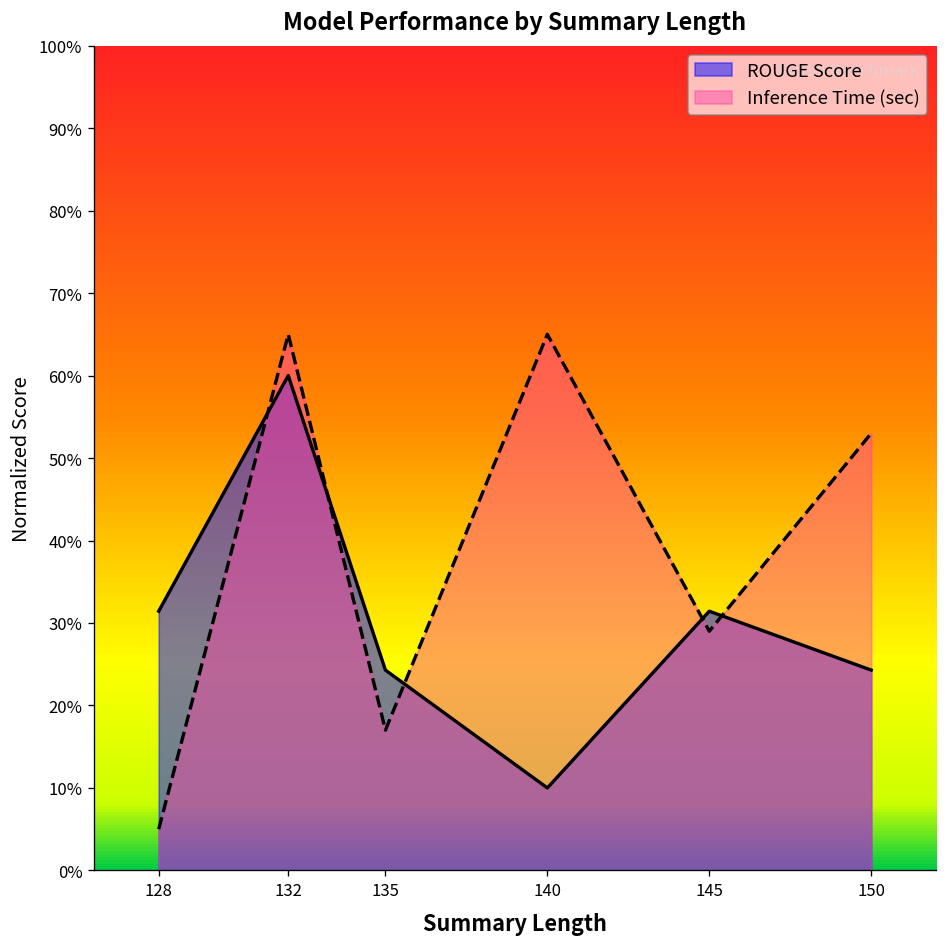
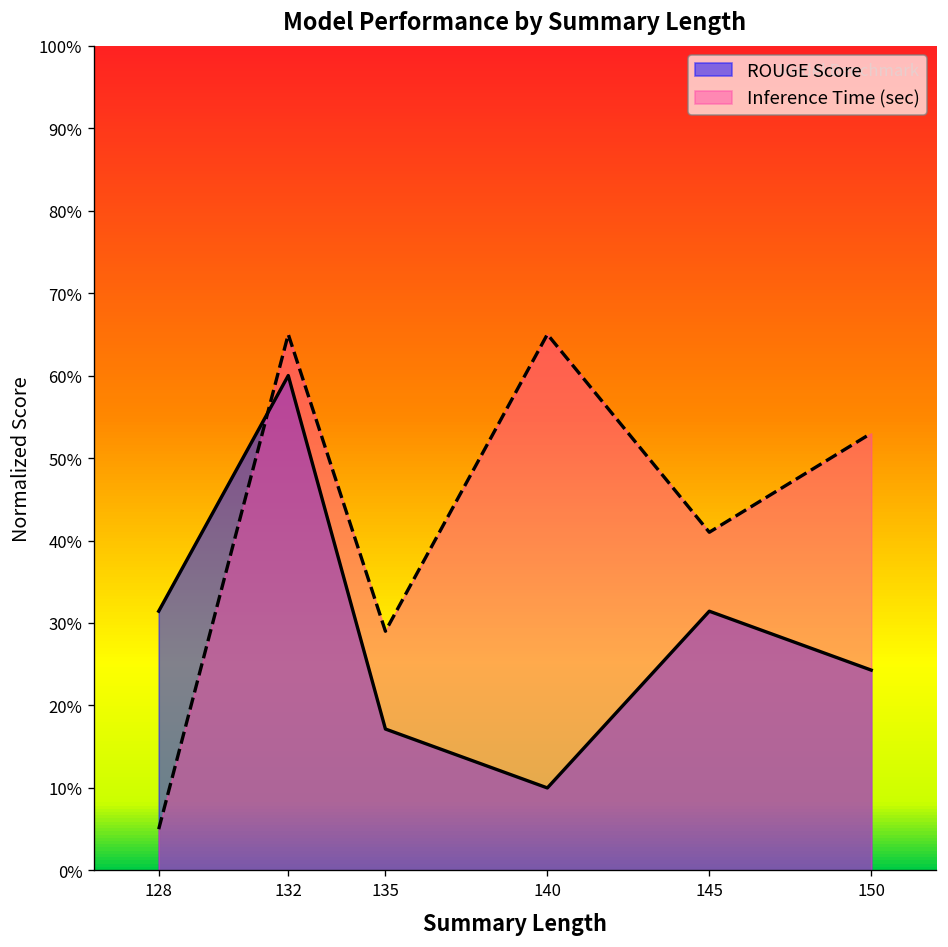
ROUGE Score, 135: 24% -> 17%
Inference Time (sec), 135: 17% -> 29%
Inference Time (sec), 145: 29% -> 41%
